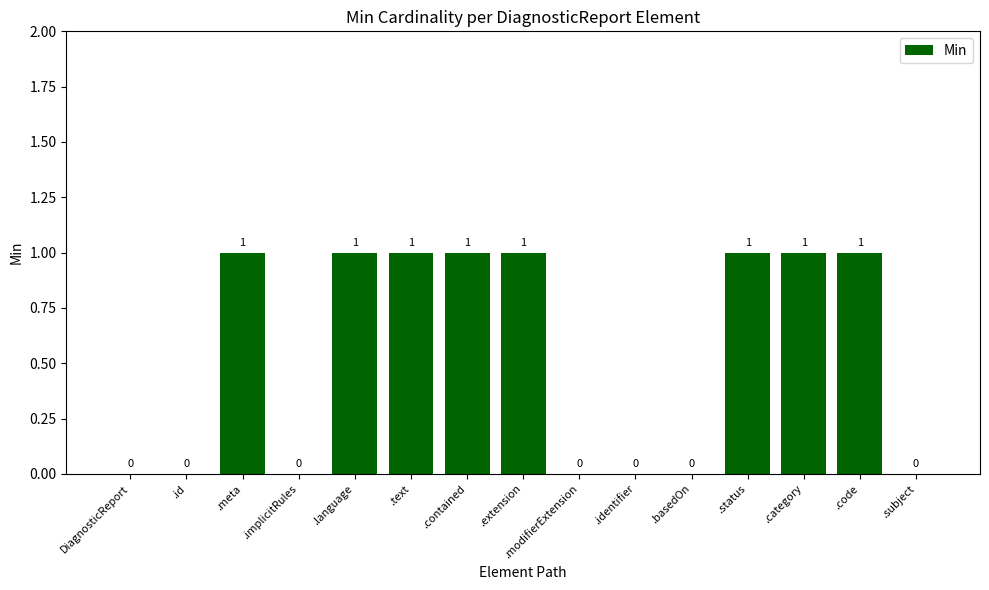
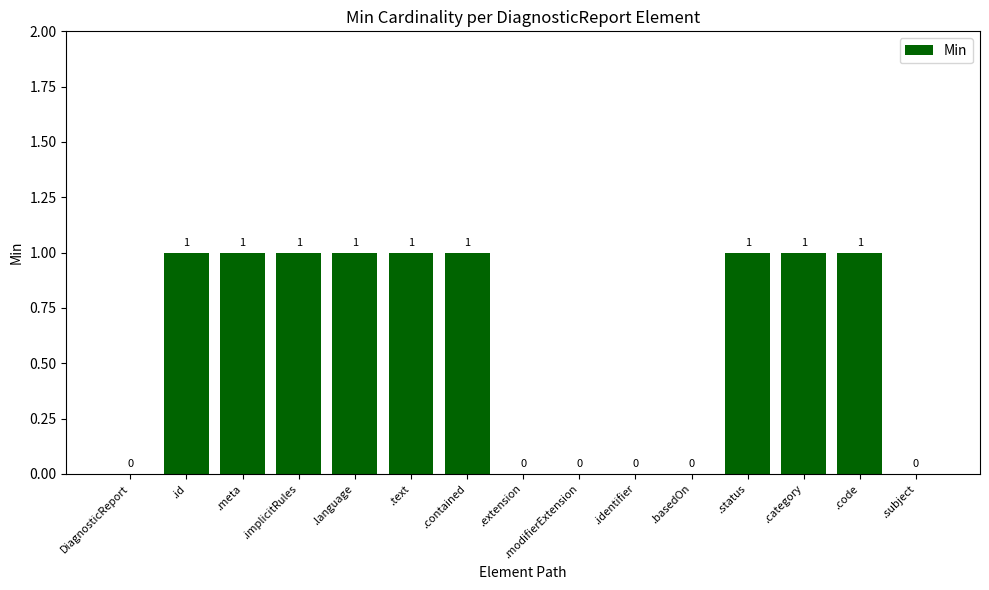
.id: 0 -> 1
.implicitRules: 0 -> 1
.extension: 1 -> 0
